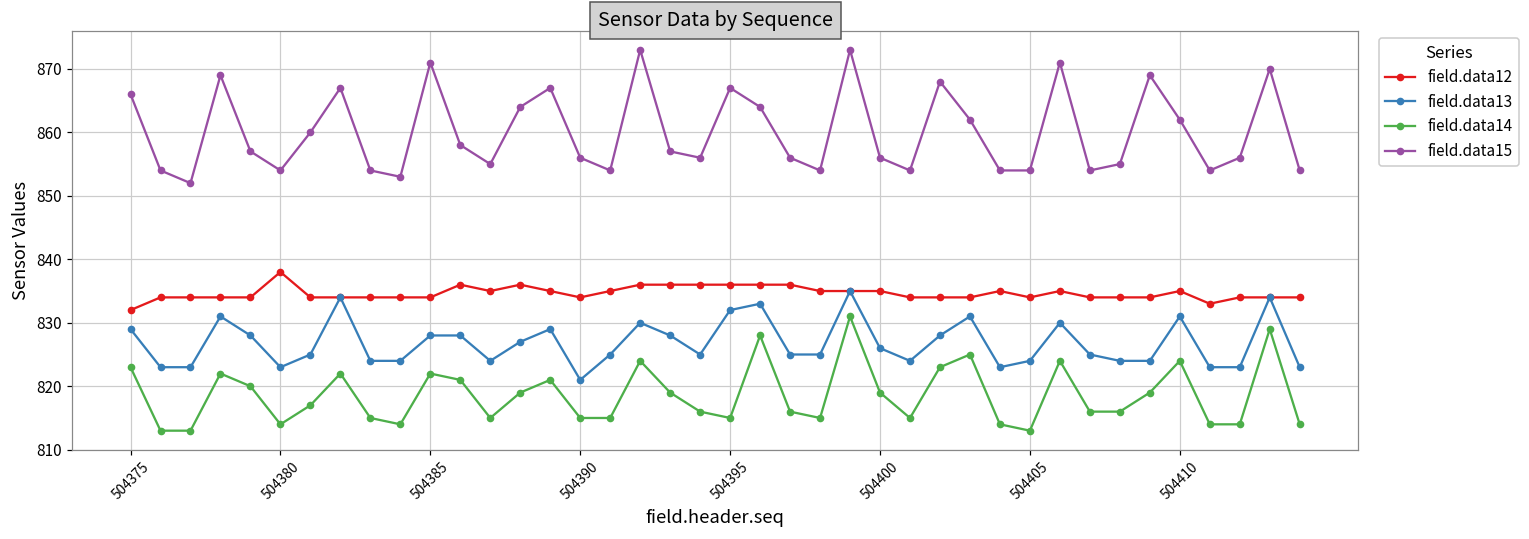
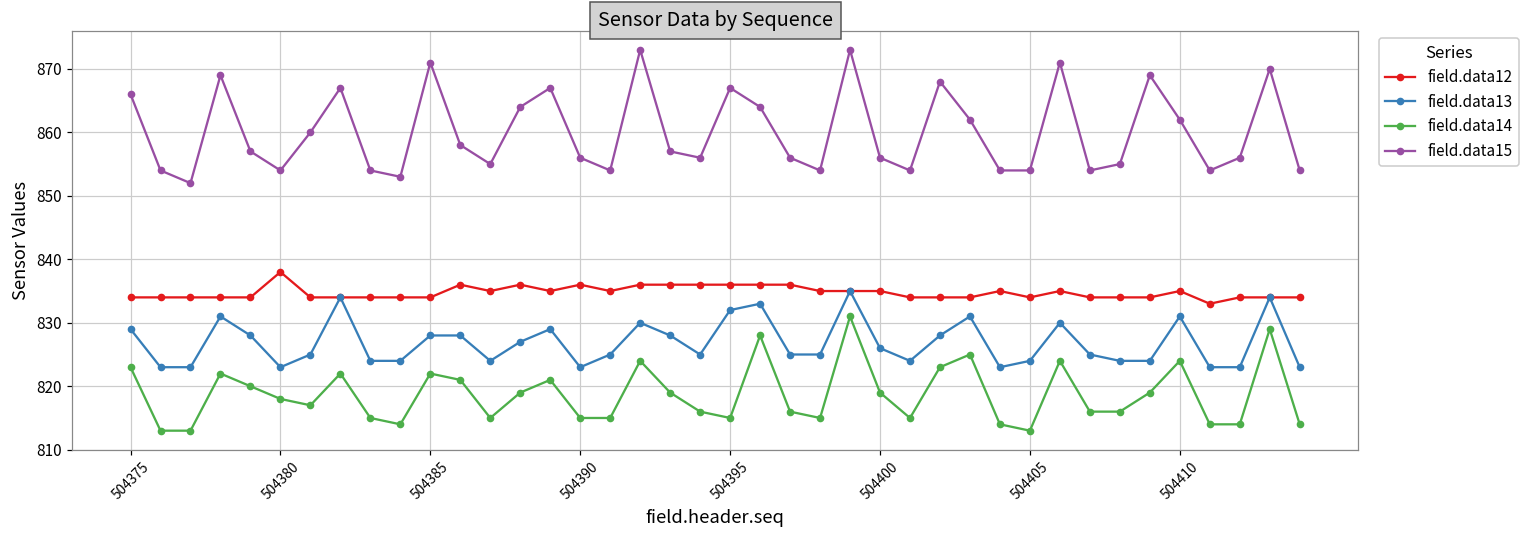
field.data12, 504375: 832 -> 834
field.data14, 504380: 814 -> 818
field.data12, 504390: 834 -> 836
field.data13, 504390: 821 -> 823
